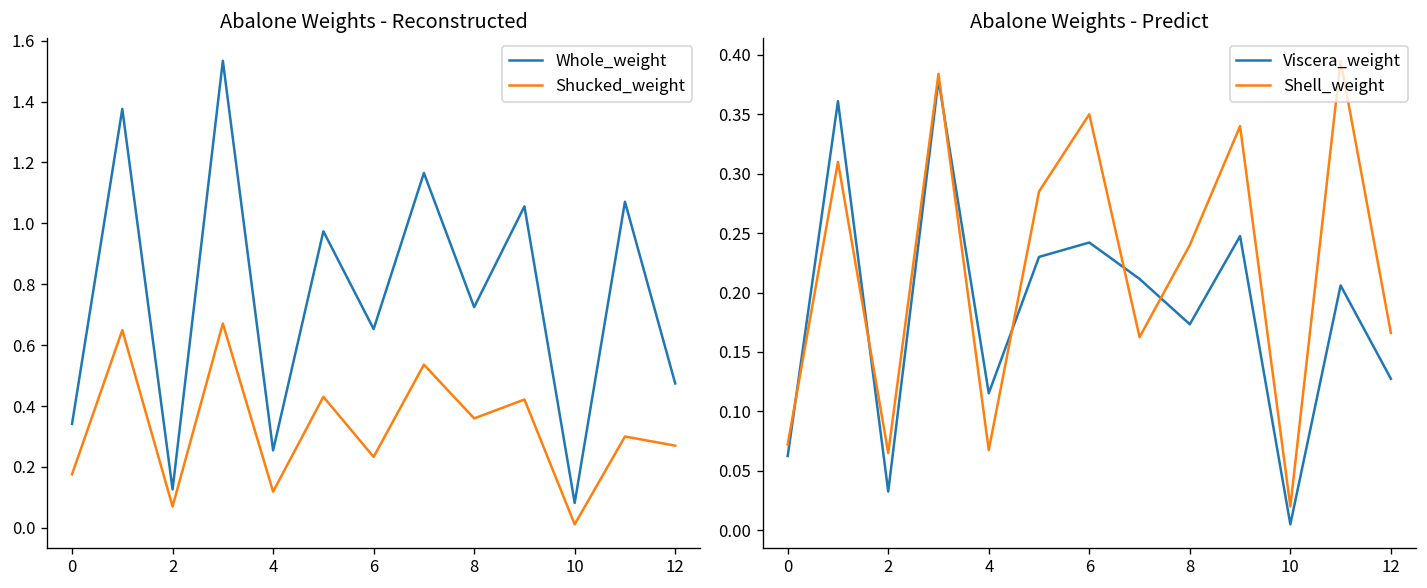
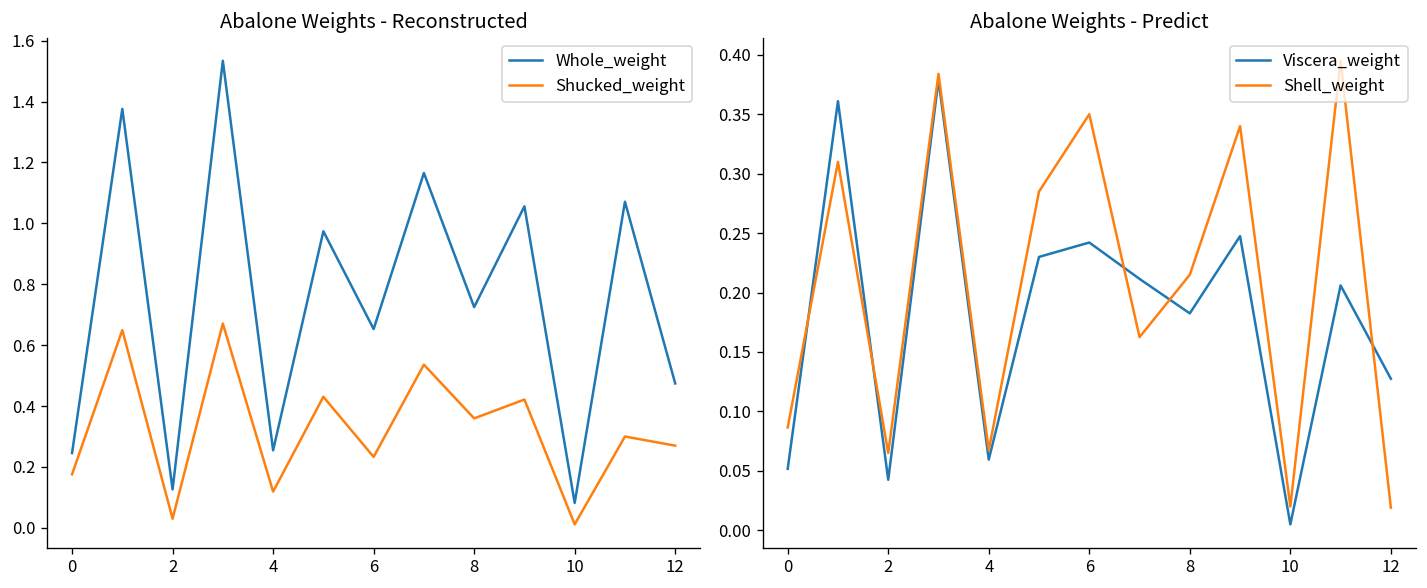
Abalone Weights - Reconstructed, Whole_weight, 0: 0.34 -> 0.25
Abalone Weights - Reconstructed, Shucked_weight, 2: 0.07 -> 0.03
Abalone Weights - Predict, Viscera_weight, 0: 0.06 -> 0.05
Abalone Weights - Predict, Shell_weight, 0: 0.07 -> 0.09
Abalone Weights - Predict, Viscera_weight, 2: 0.03 -> 0.04
Abalone Weights - Predict, Viscera_weight, 4: 0.12 -> 0.06
Abalone Weights - Predict, Viscera_weight, 8: 0.17 -> 0.18
Abalone Weights - Predict, Shell_weight, 8: 0.24 -> 0.22
Abalone Weights - Predict, Shell_weight, 12: 0.17 -> 0.02
